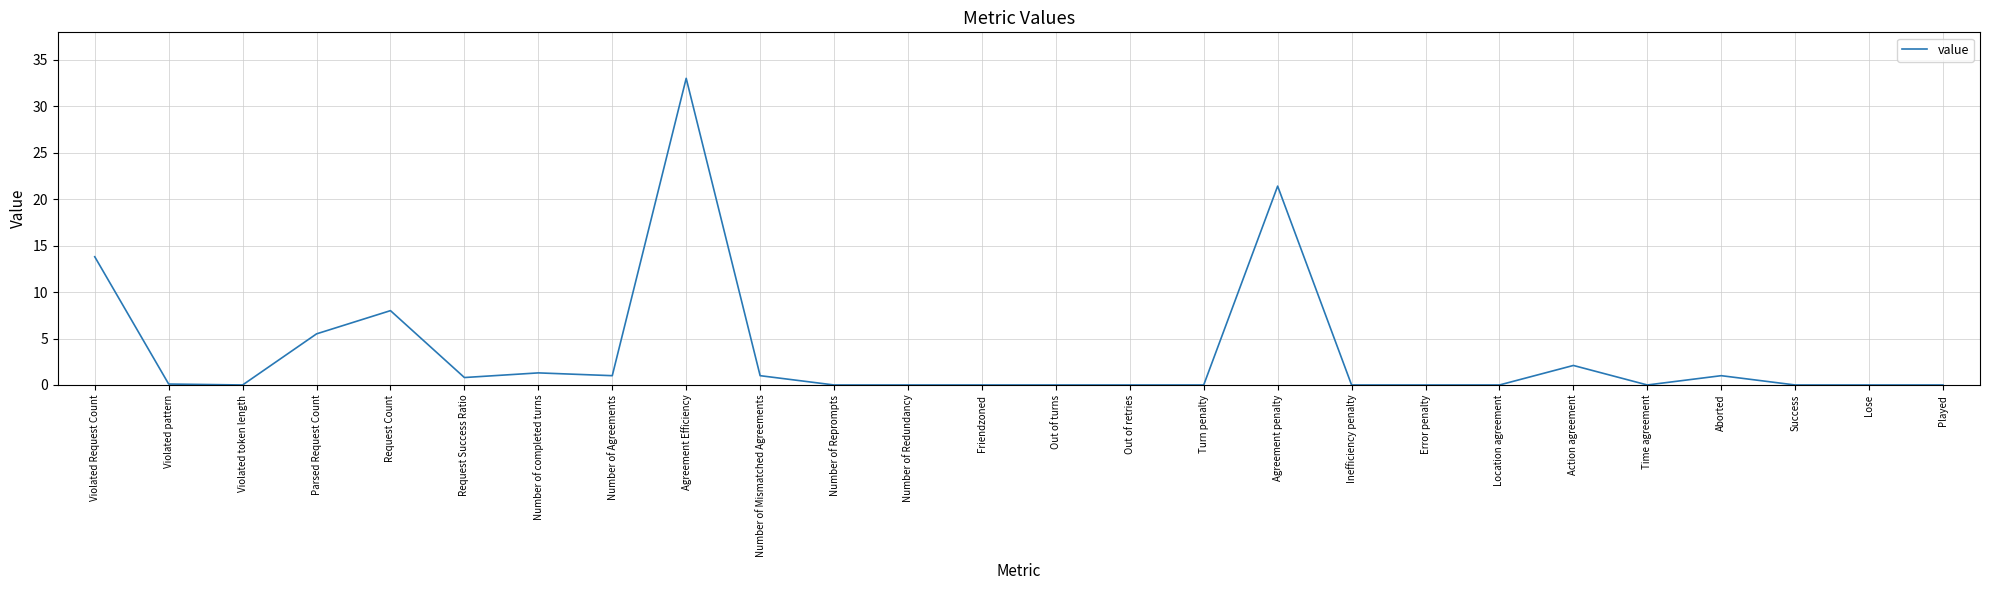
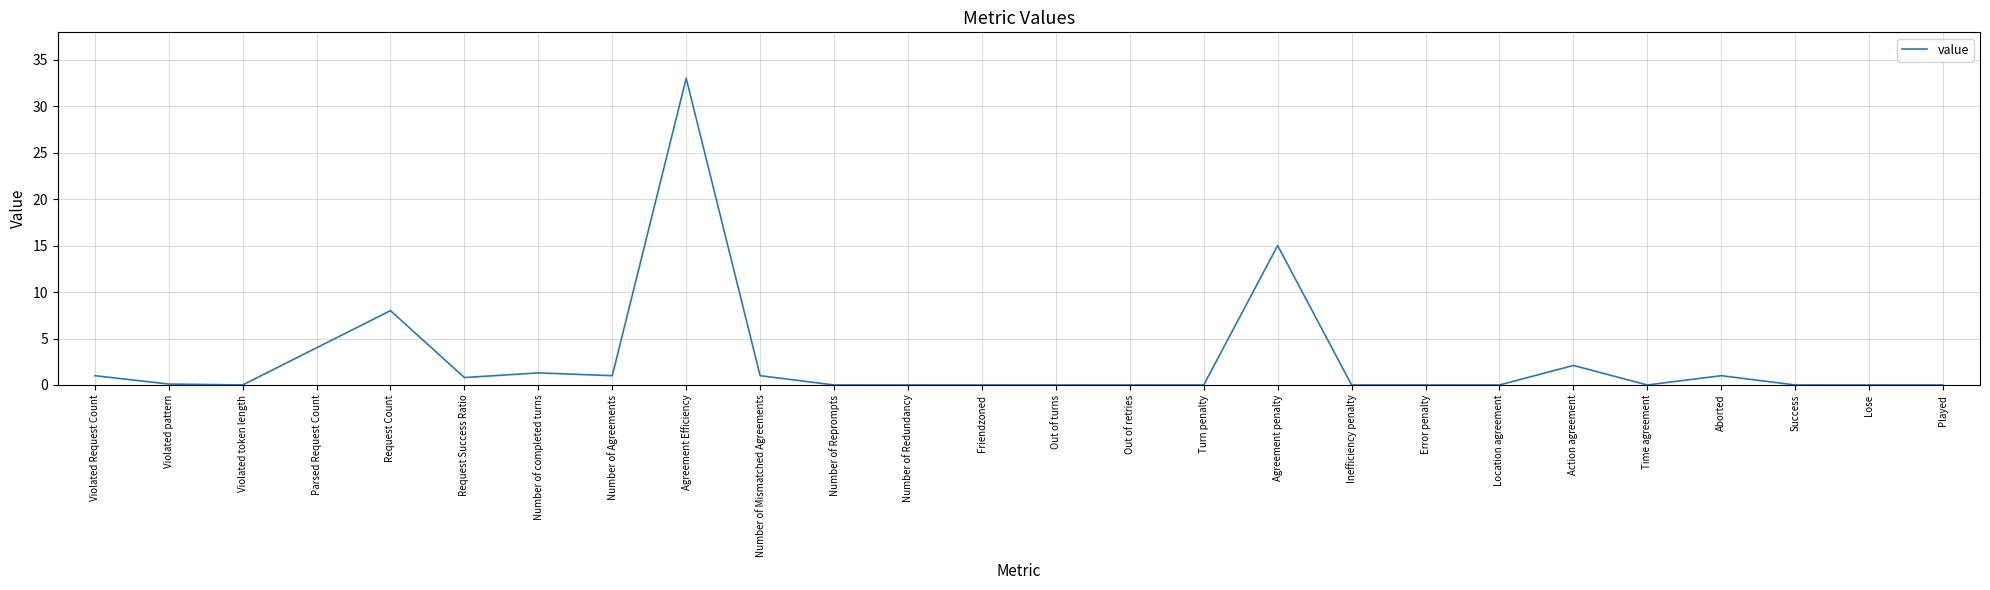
Violated Request Count: 14 -> 1
Parsed Request Count: 6 -> 4
Agreement penalty: 21 -> 15
